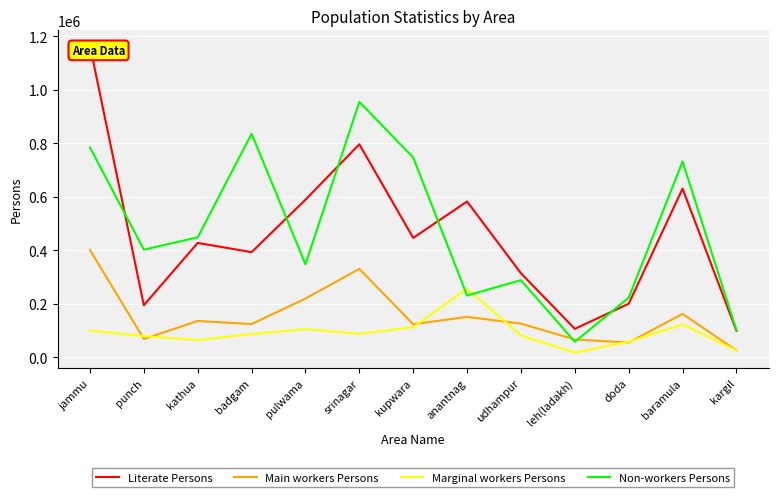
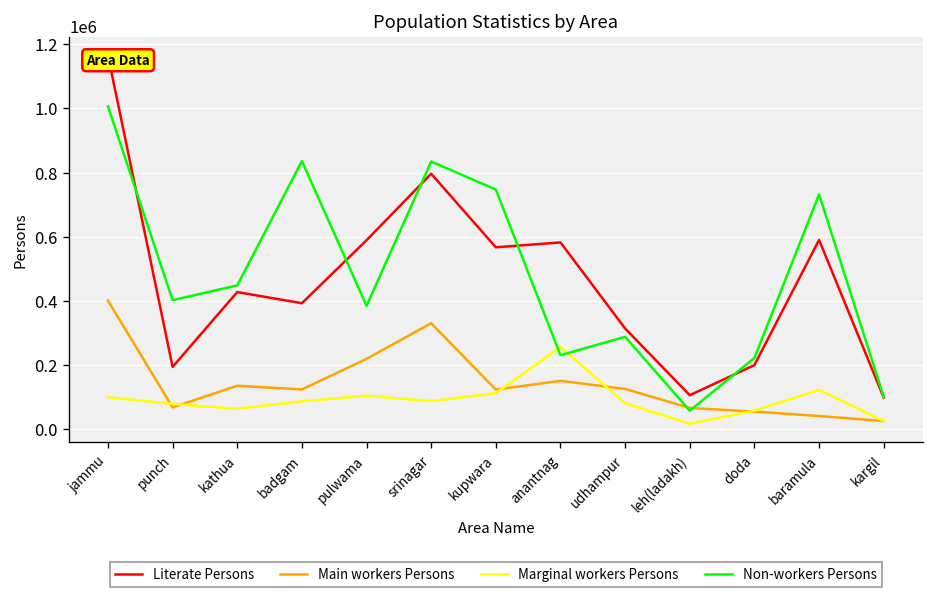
Non-workers Persons, jammu: 780000 -> 1010000
Non-workers Persons, pulwama: 350000 -> 380000
Non-workers Persons, srinagar: 950000 -> 830000
Literate Persons, kupwara: 450000 -> 570000
Literate Persons, baramula: 630000 -> 590000
Main workers Persons, baramula: 160000 -> 40000
